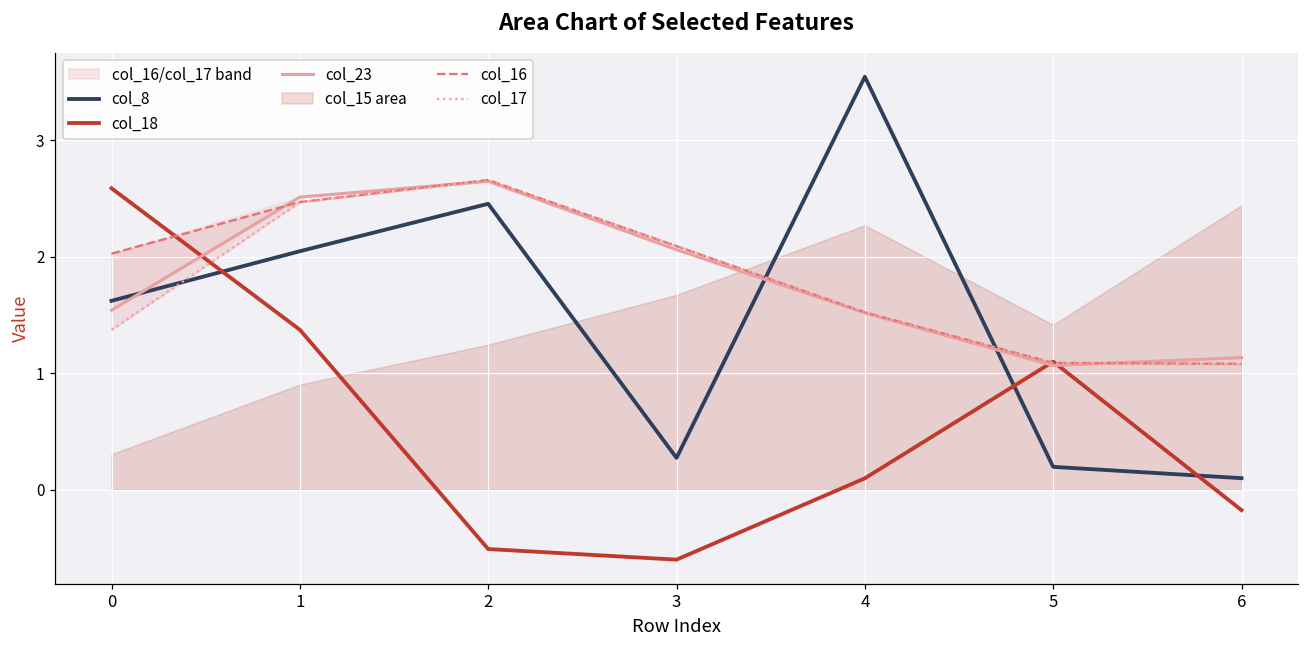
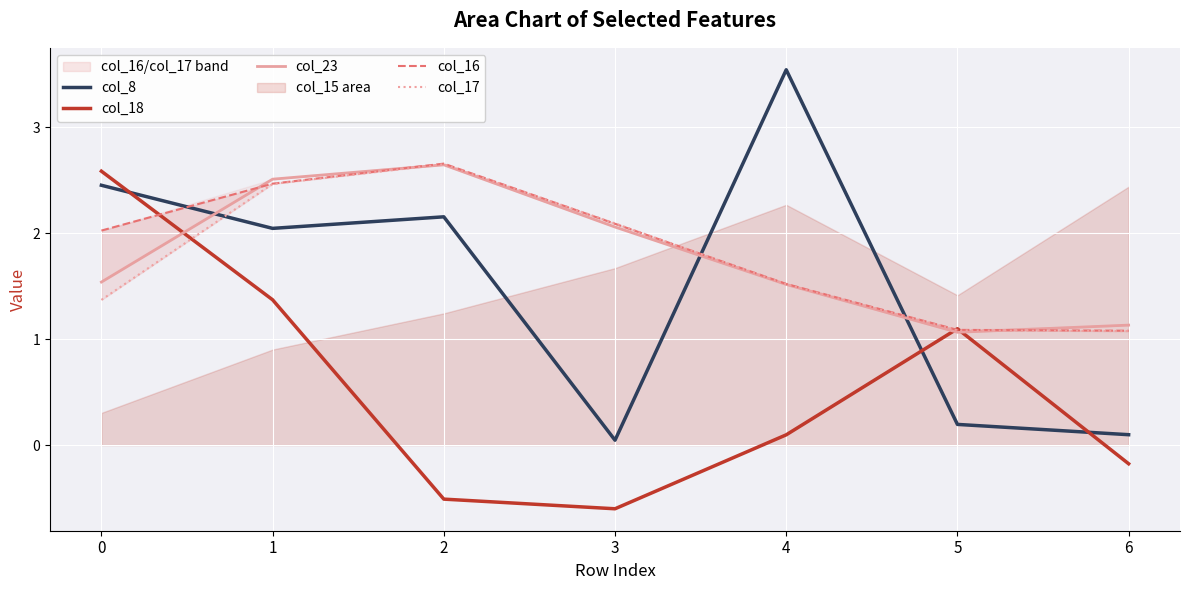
col_8, 0: 1.62 -> 2.45
col_8, 2: 2.45 -> 2.16
col_8, 3: 0.27 -> 0.05
